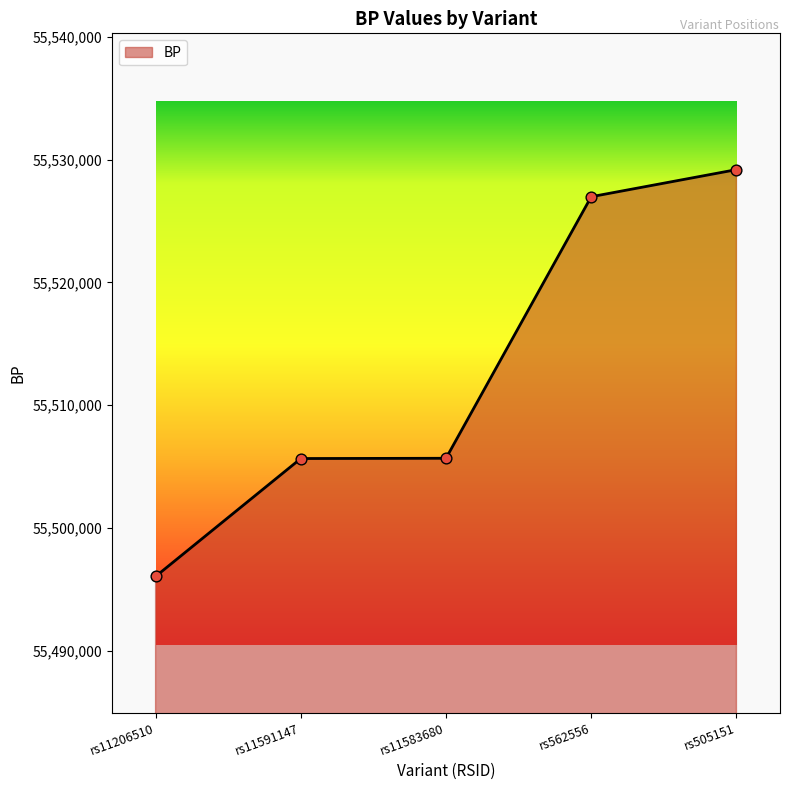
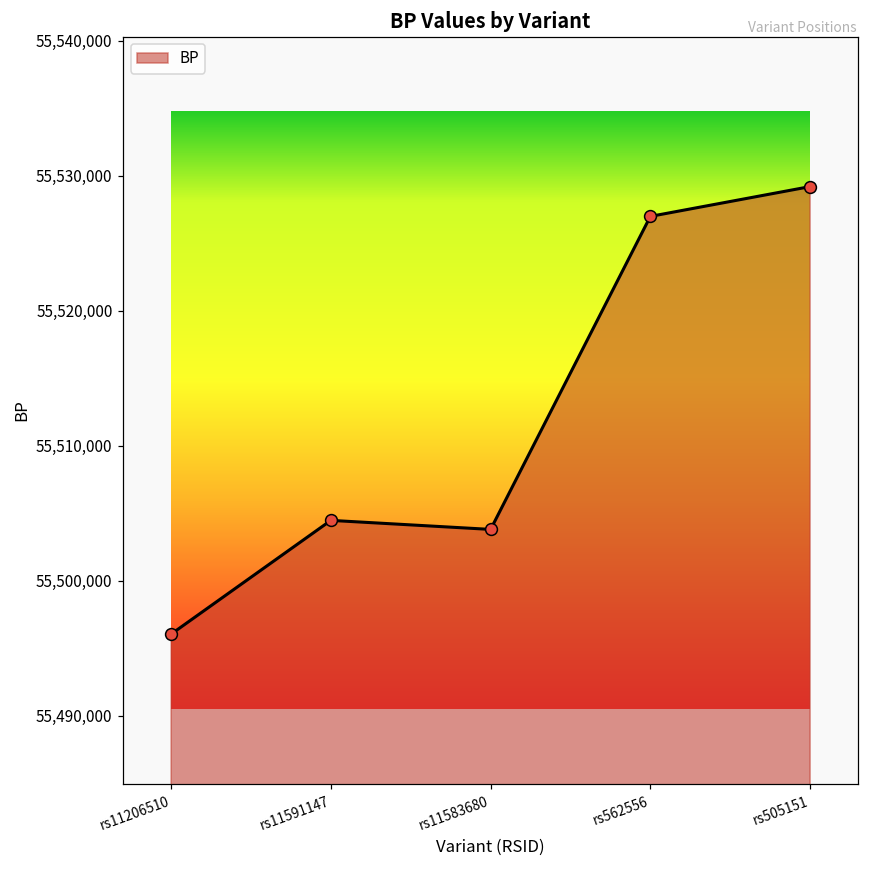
rs11591147: 55,505,600 -> 55,504,500
rs11583680: 55,505,700 -> 55,503,800
